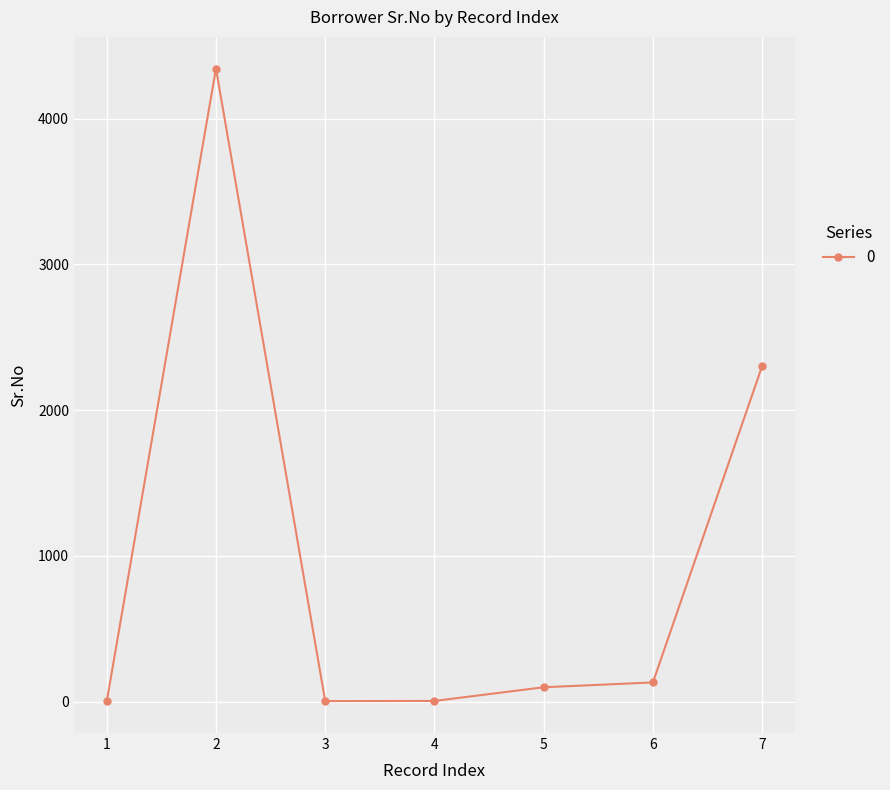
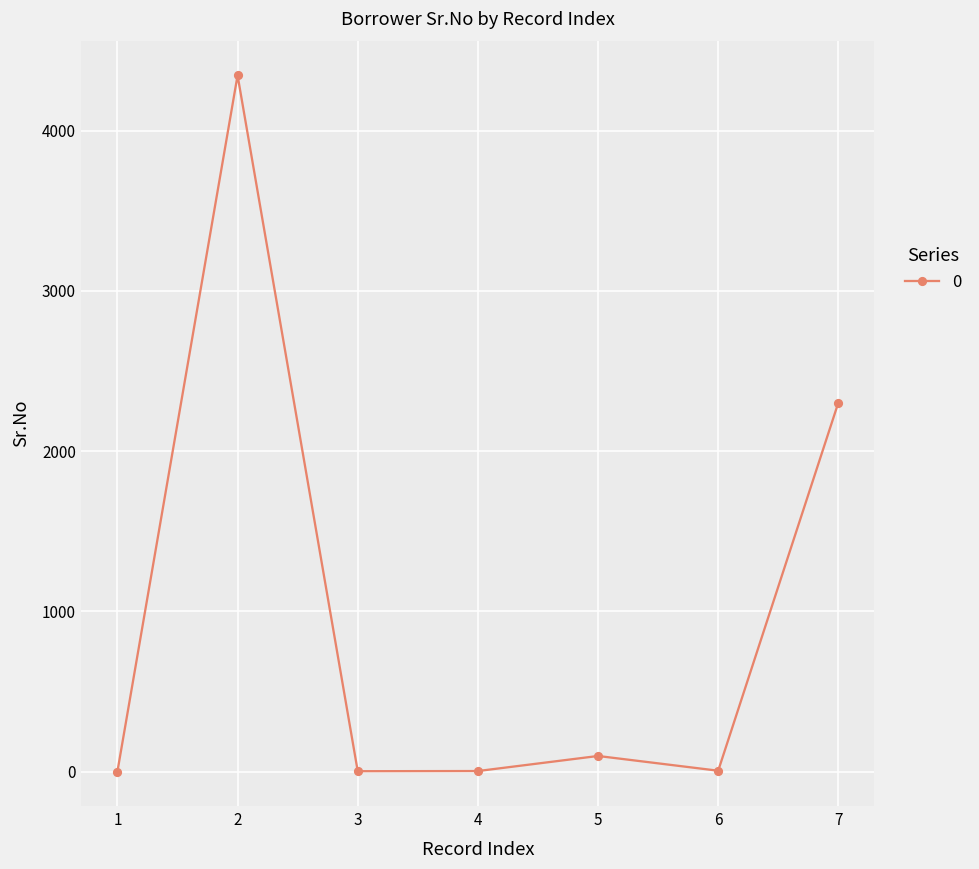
6: 130 -> 10
